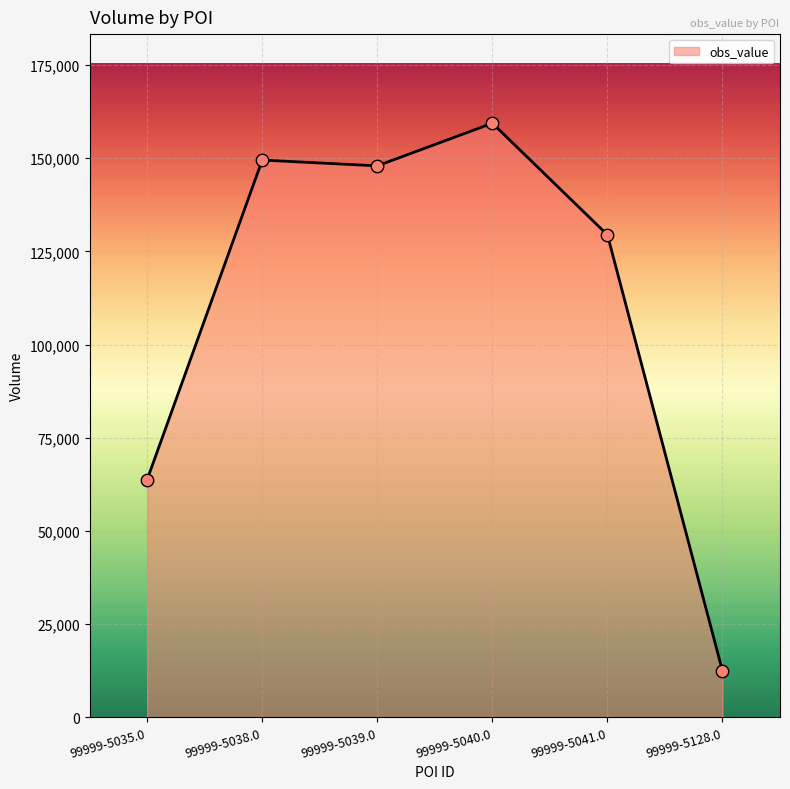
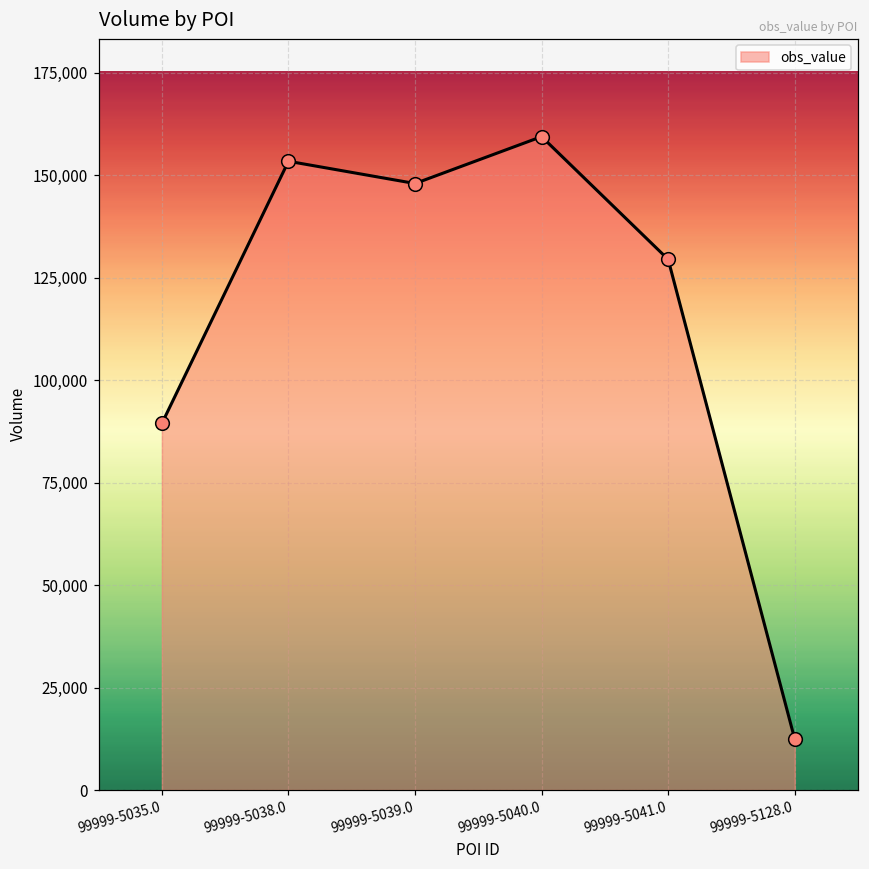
99999-5035.0: 64,000 -> 89,000
99999-5038.0: 149,000 -> 153,000
